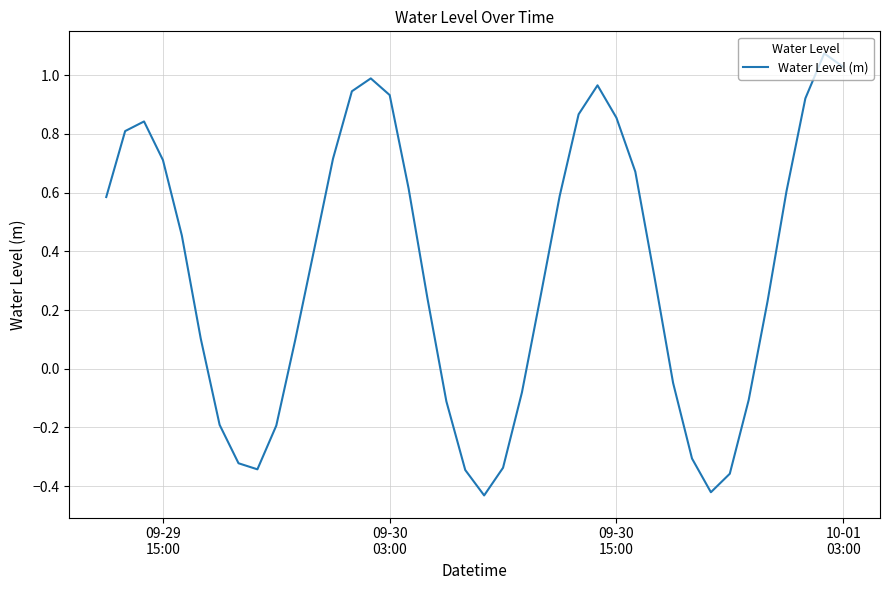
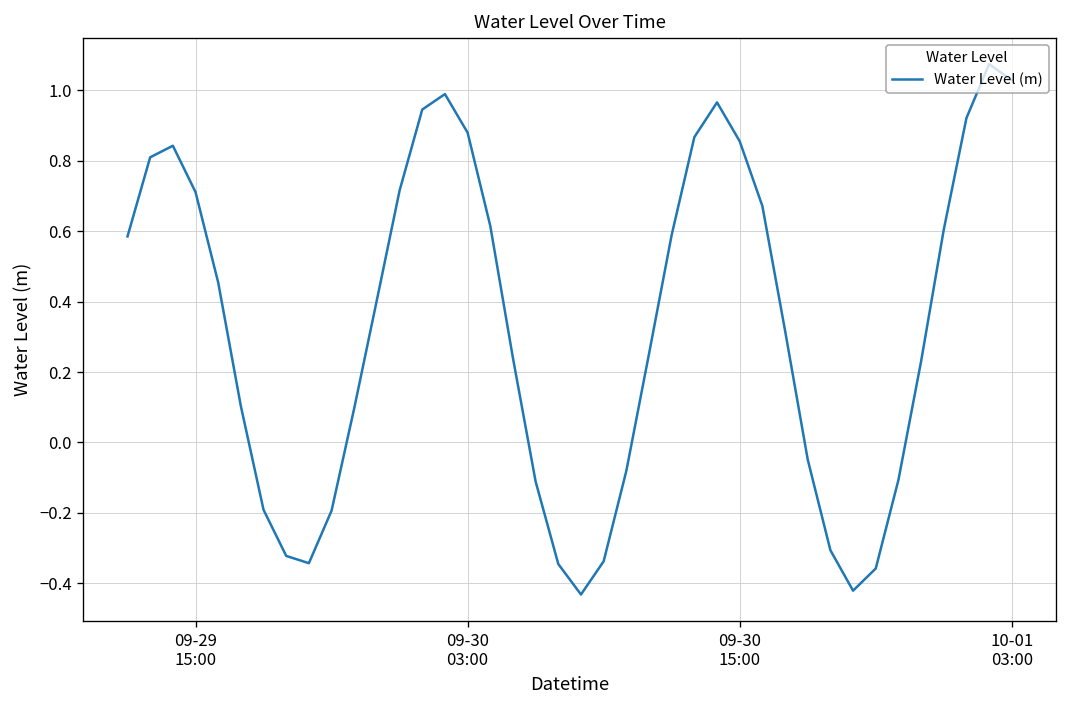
09-30 03:00: 0.93 -> 0.88
